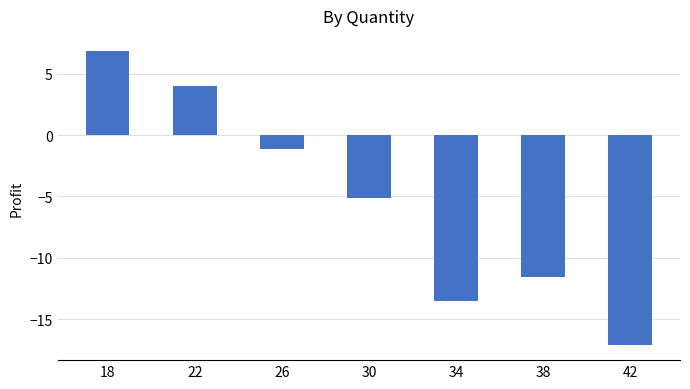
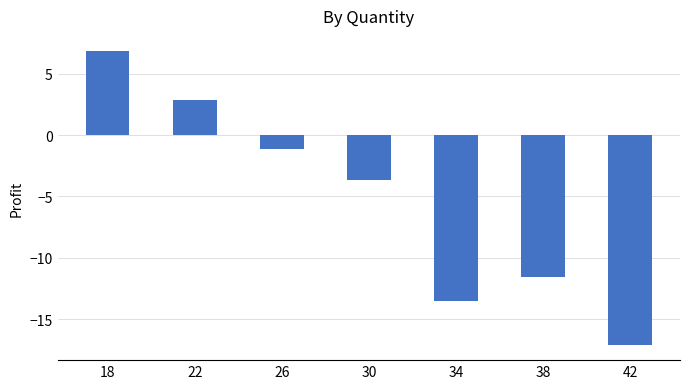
22: 4.0 -> 2.9
30: -5.1 -> -3.7
